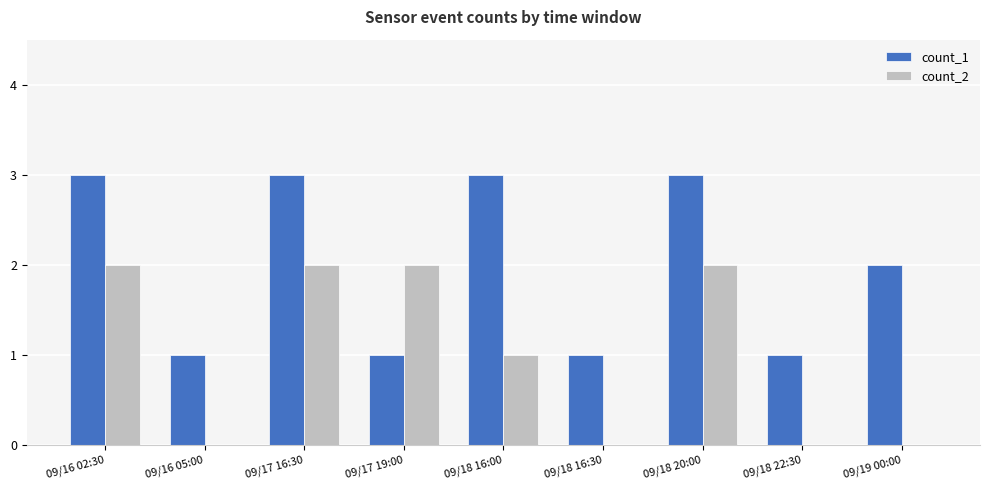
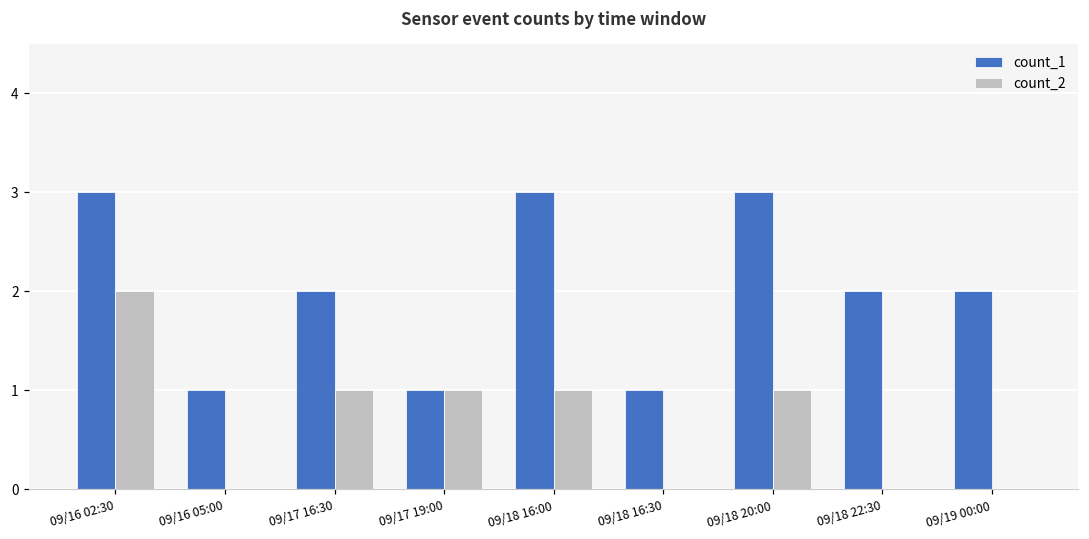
count_1, 09/17 16:30: 3 -> 2
count_2, 09/17 16:30: 2 -> 1
count_2, 09/17 19:00: 2 -> 1
count_2, 09/18 20:00: 2 -> 1
count_1, 09/18 22:30: 1 -> 2
